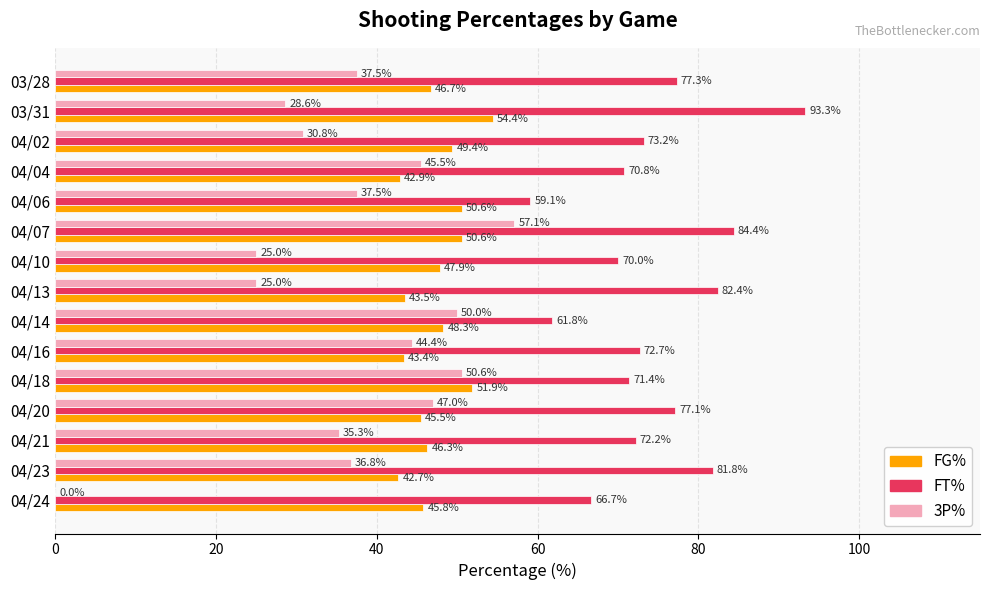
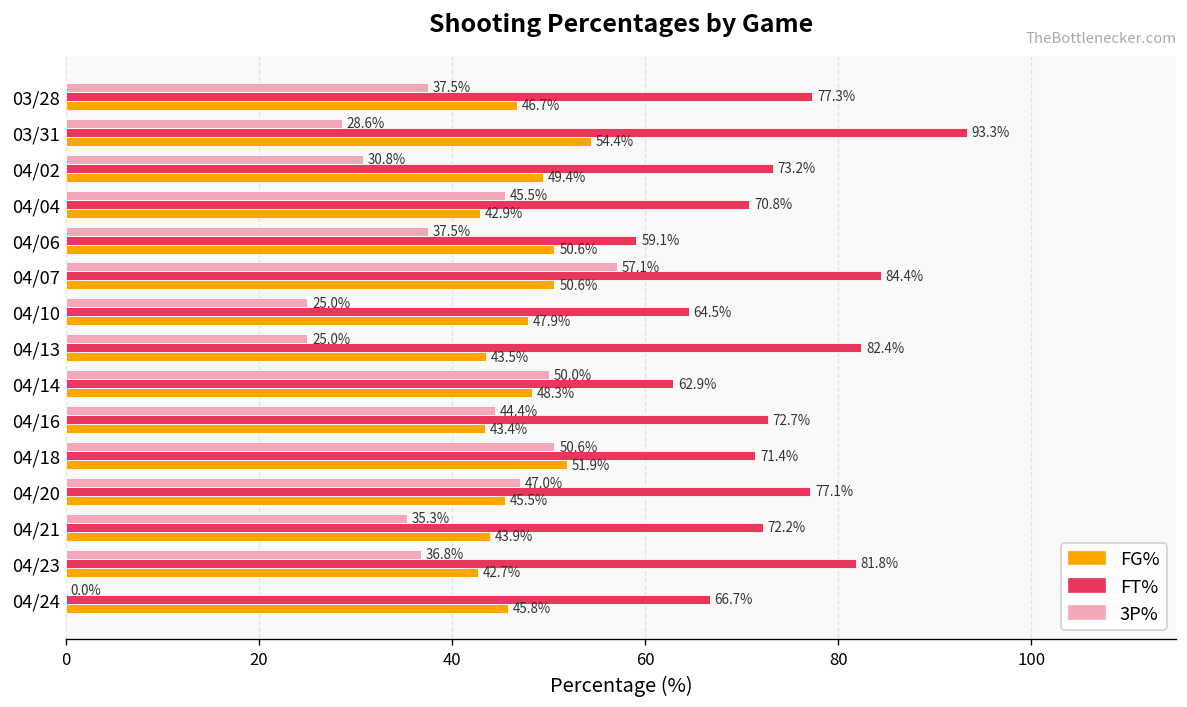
FT%, 04/10: 70.0% -> 64.5%
FT%, 04/14: 61.8% -> 62.9%
FG%, 04/21: 46.3% -> 43.9%
